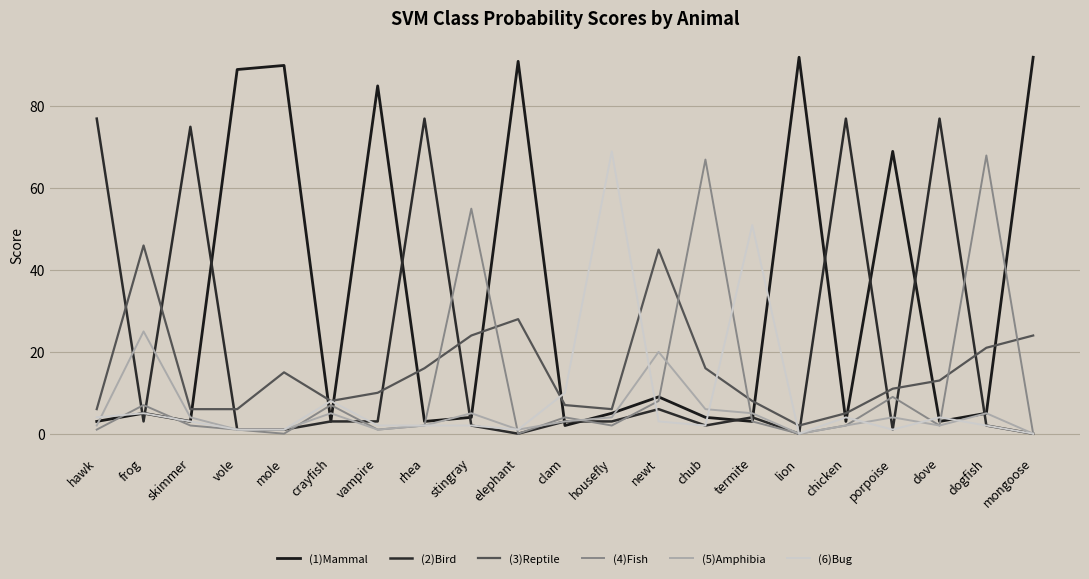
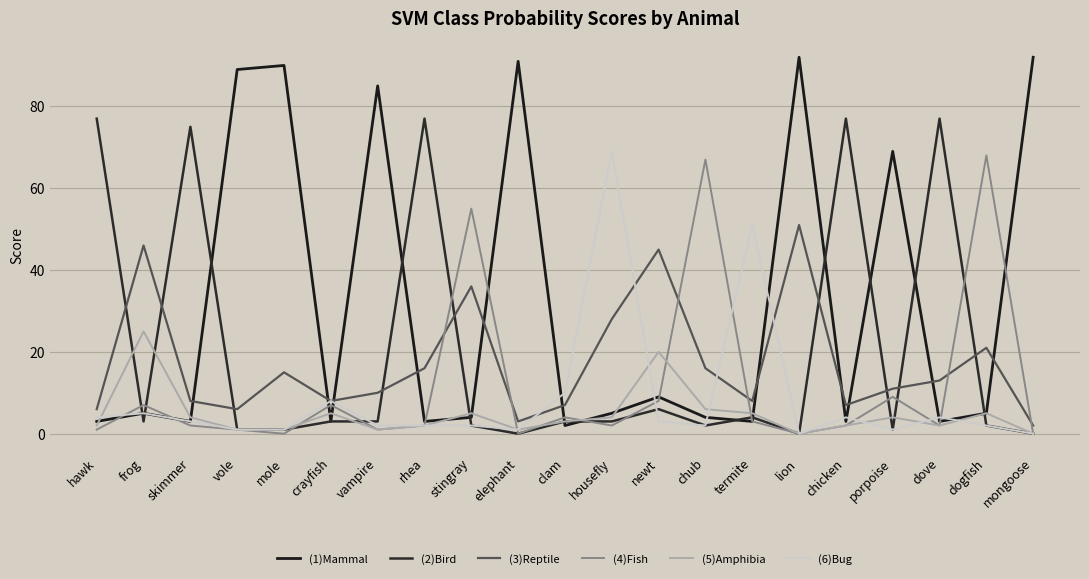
(3)Reptile, skimmer: 6 -> 8
(3)Reptile, stingray: 24 -> 36
(3)Reptile, elephant: 28 -> 3
(3)Reptile, housefly: 6 -> 28
(3)Reptile, lion: 2 -> 51
(3)Reptile, chicken: 5 -> 7
(3)Reptile, mongoose: 24 -> 2
